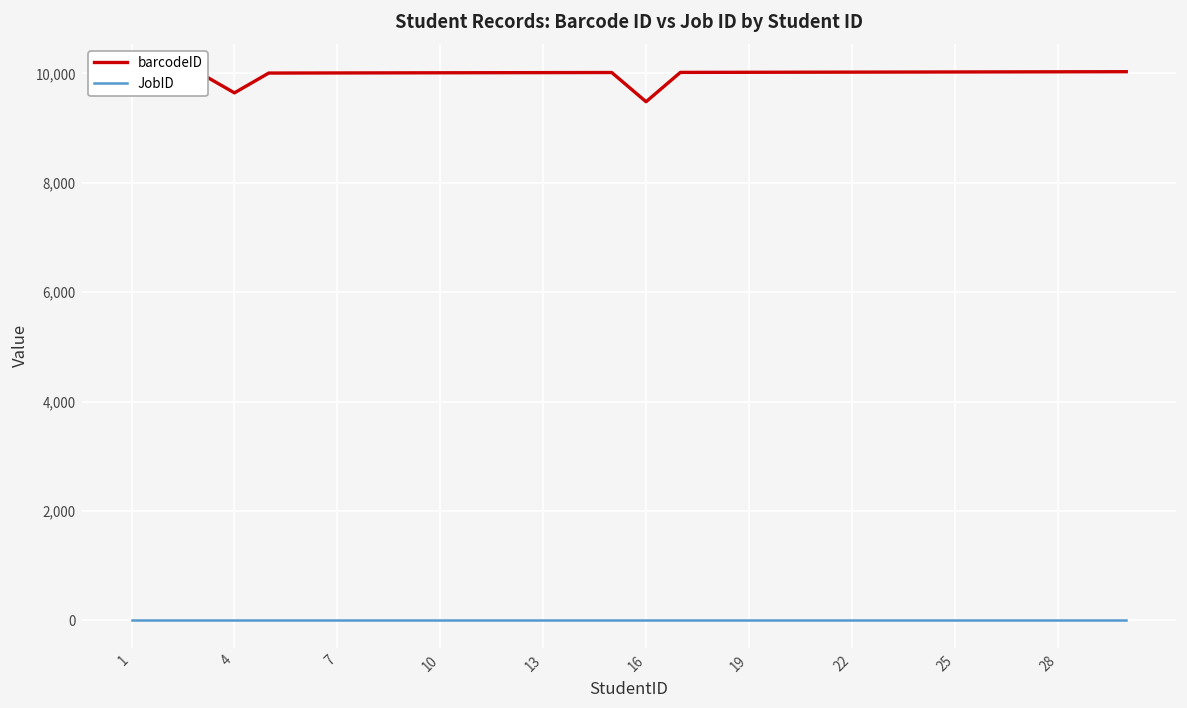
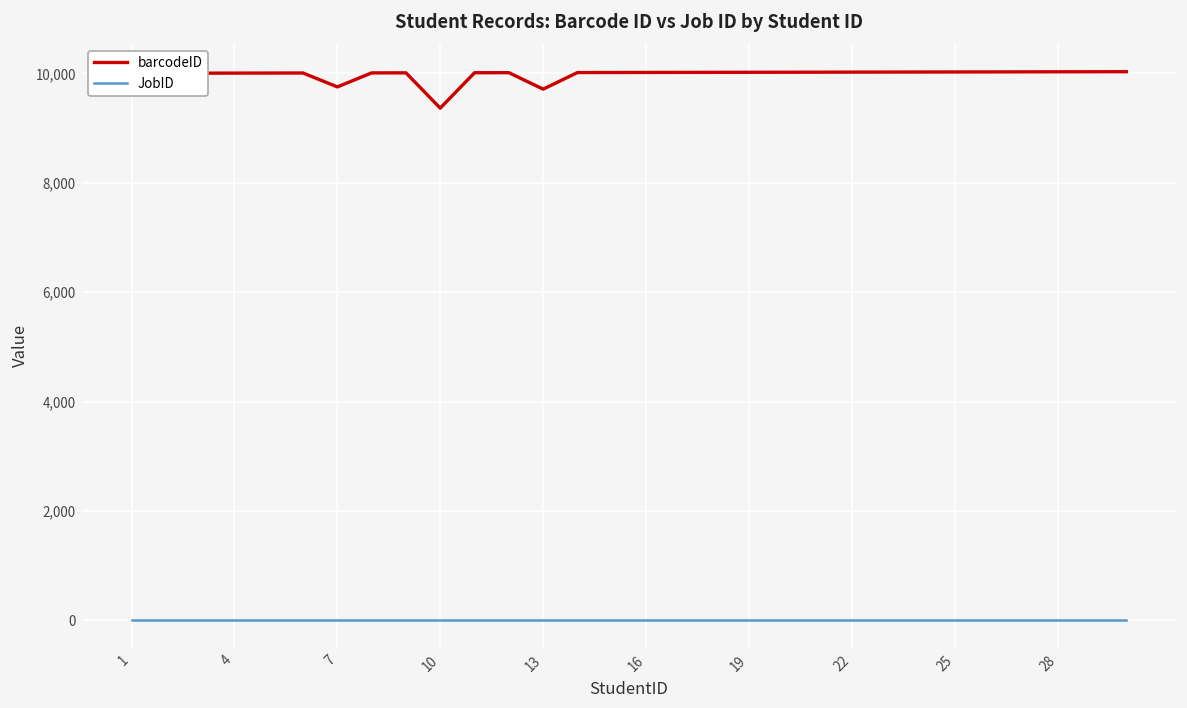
barcodeID, 4: 9,600 -> 10,000
barcodeID, 7: 10,000 -> 9,800
barcodeID, 10: 10,000 -> 9,400
barcodeID, 13: 10,000 -> 9,700
barcodeID, 16: 9,500 -> 10,000
